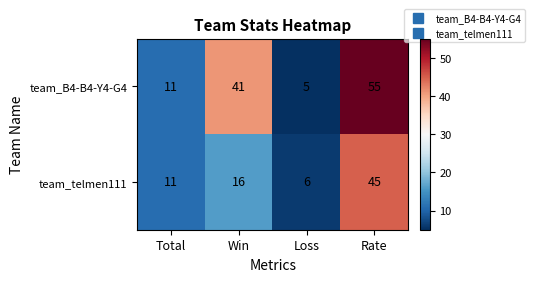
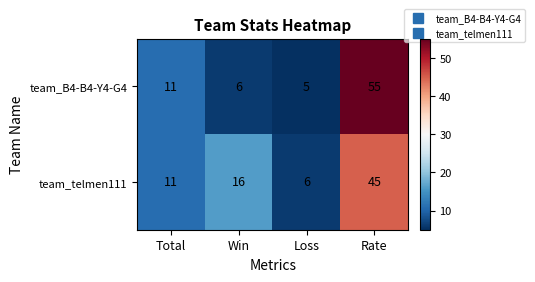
team_B4-B4-Y4-G4, Win: 41 -> 6
